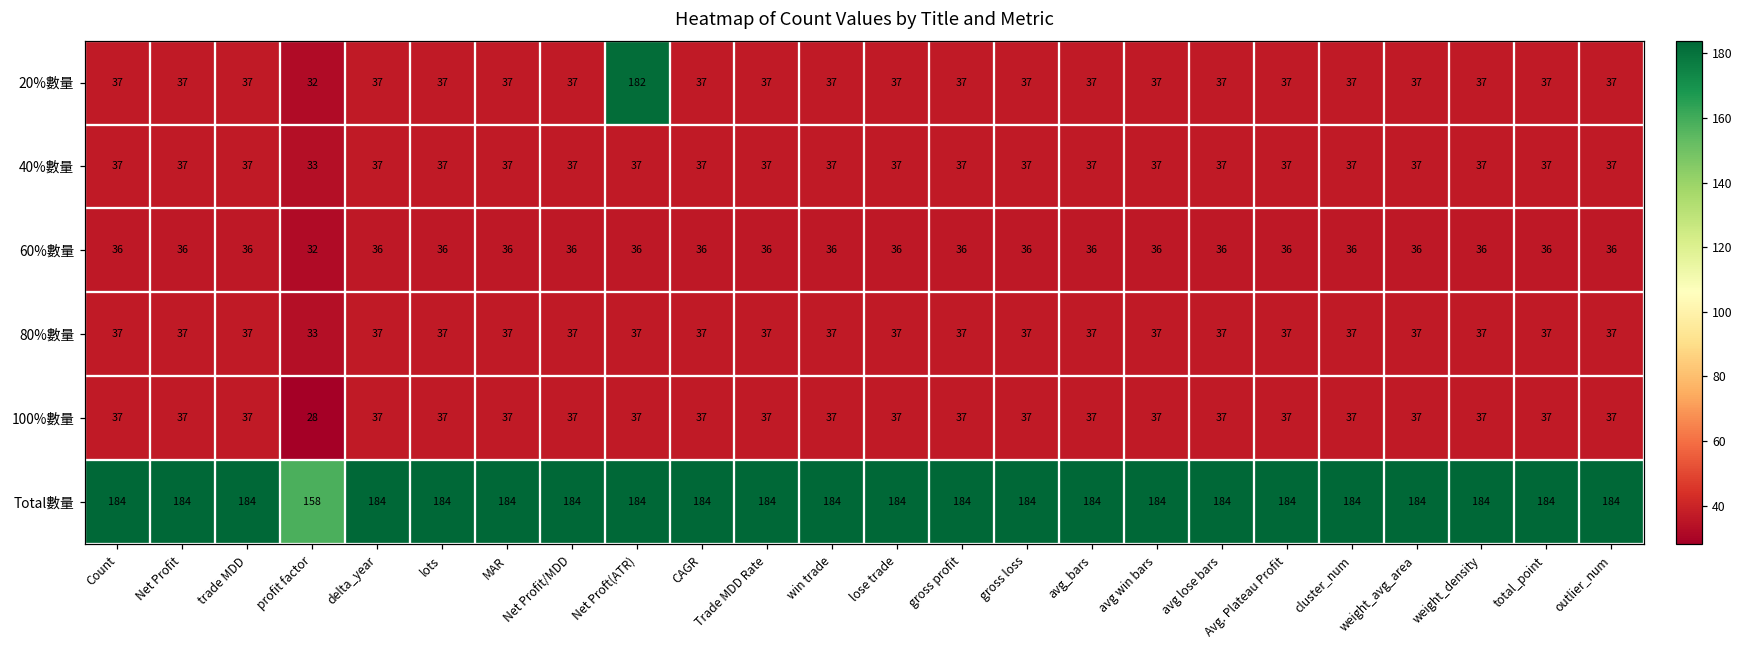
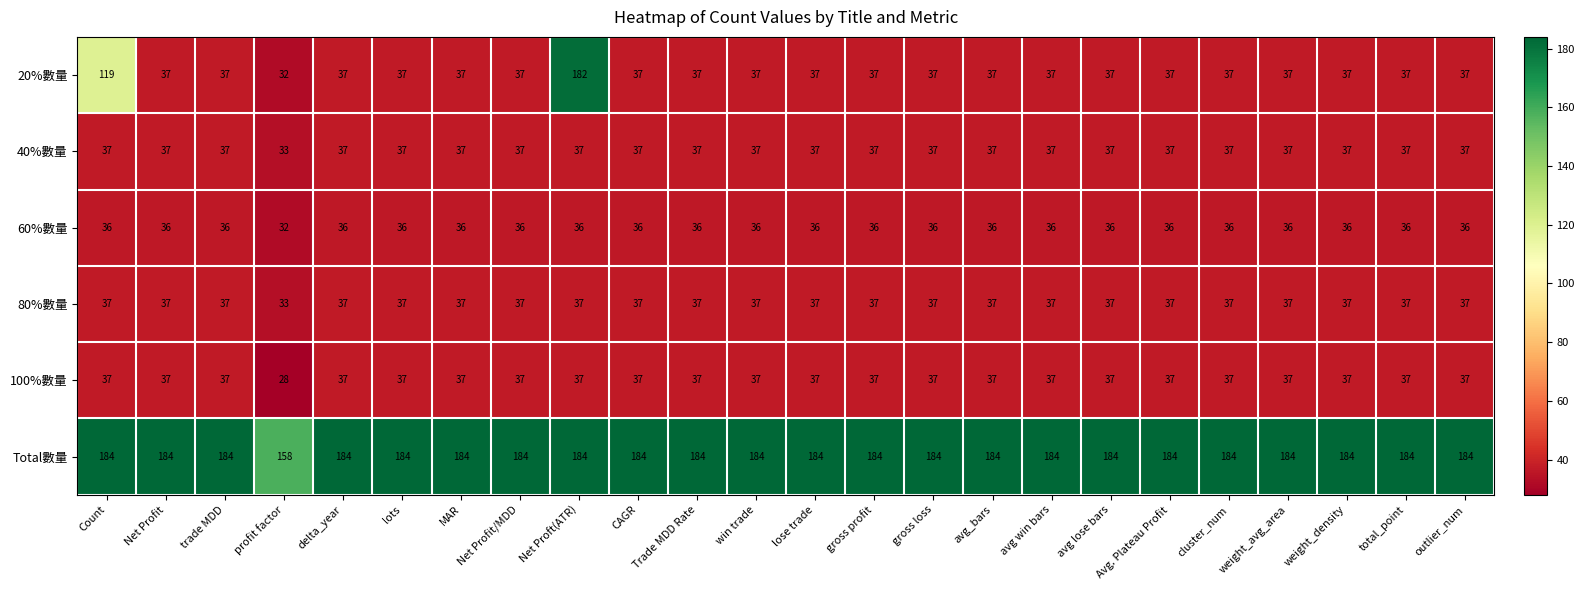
20%數量, Count: 37 -> 119
